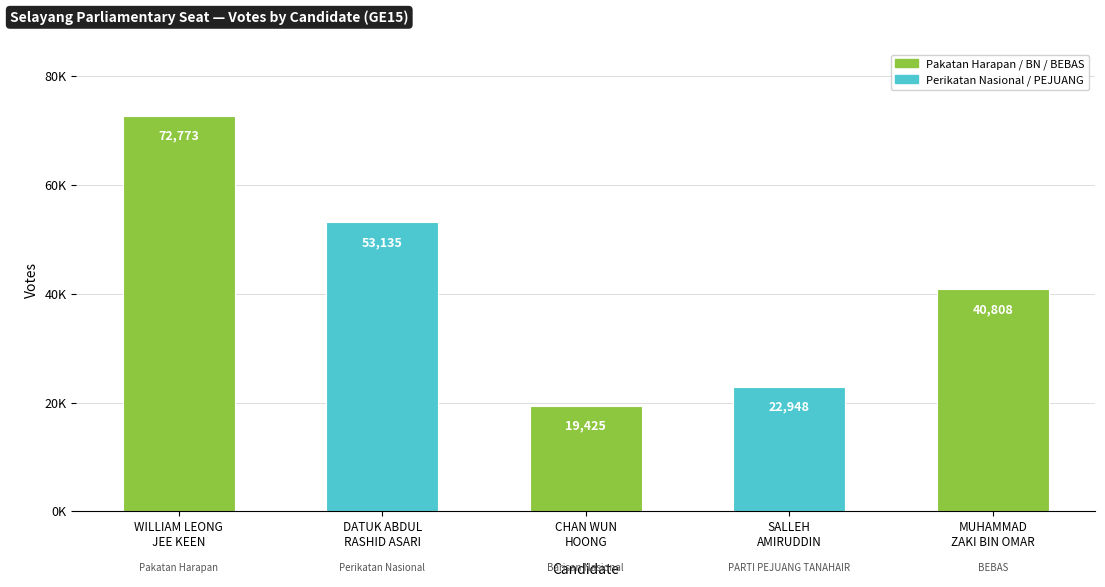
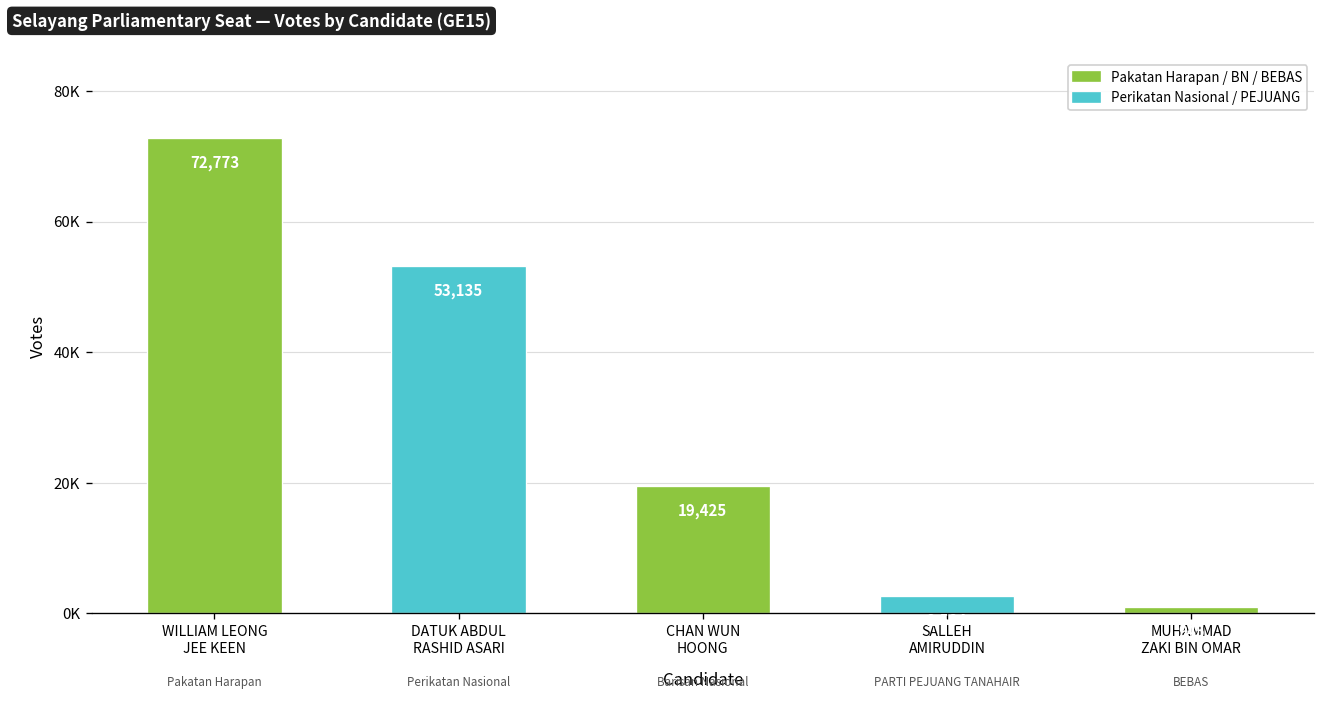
SALLEH AMIRUDDIN: 23000 -> 3000
MUHAMMAD ZAKI BIN OMAR: 41000 -> 1000
